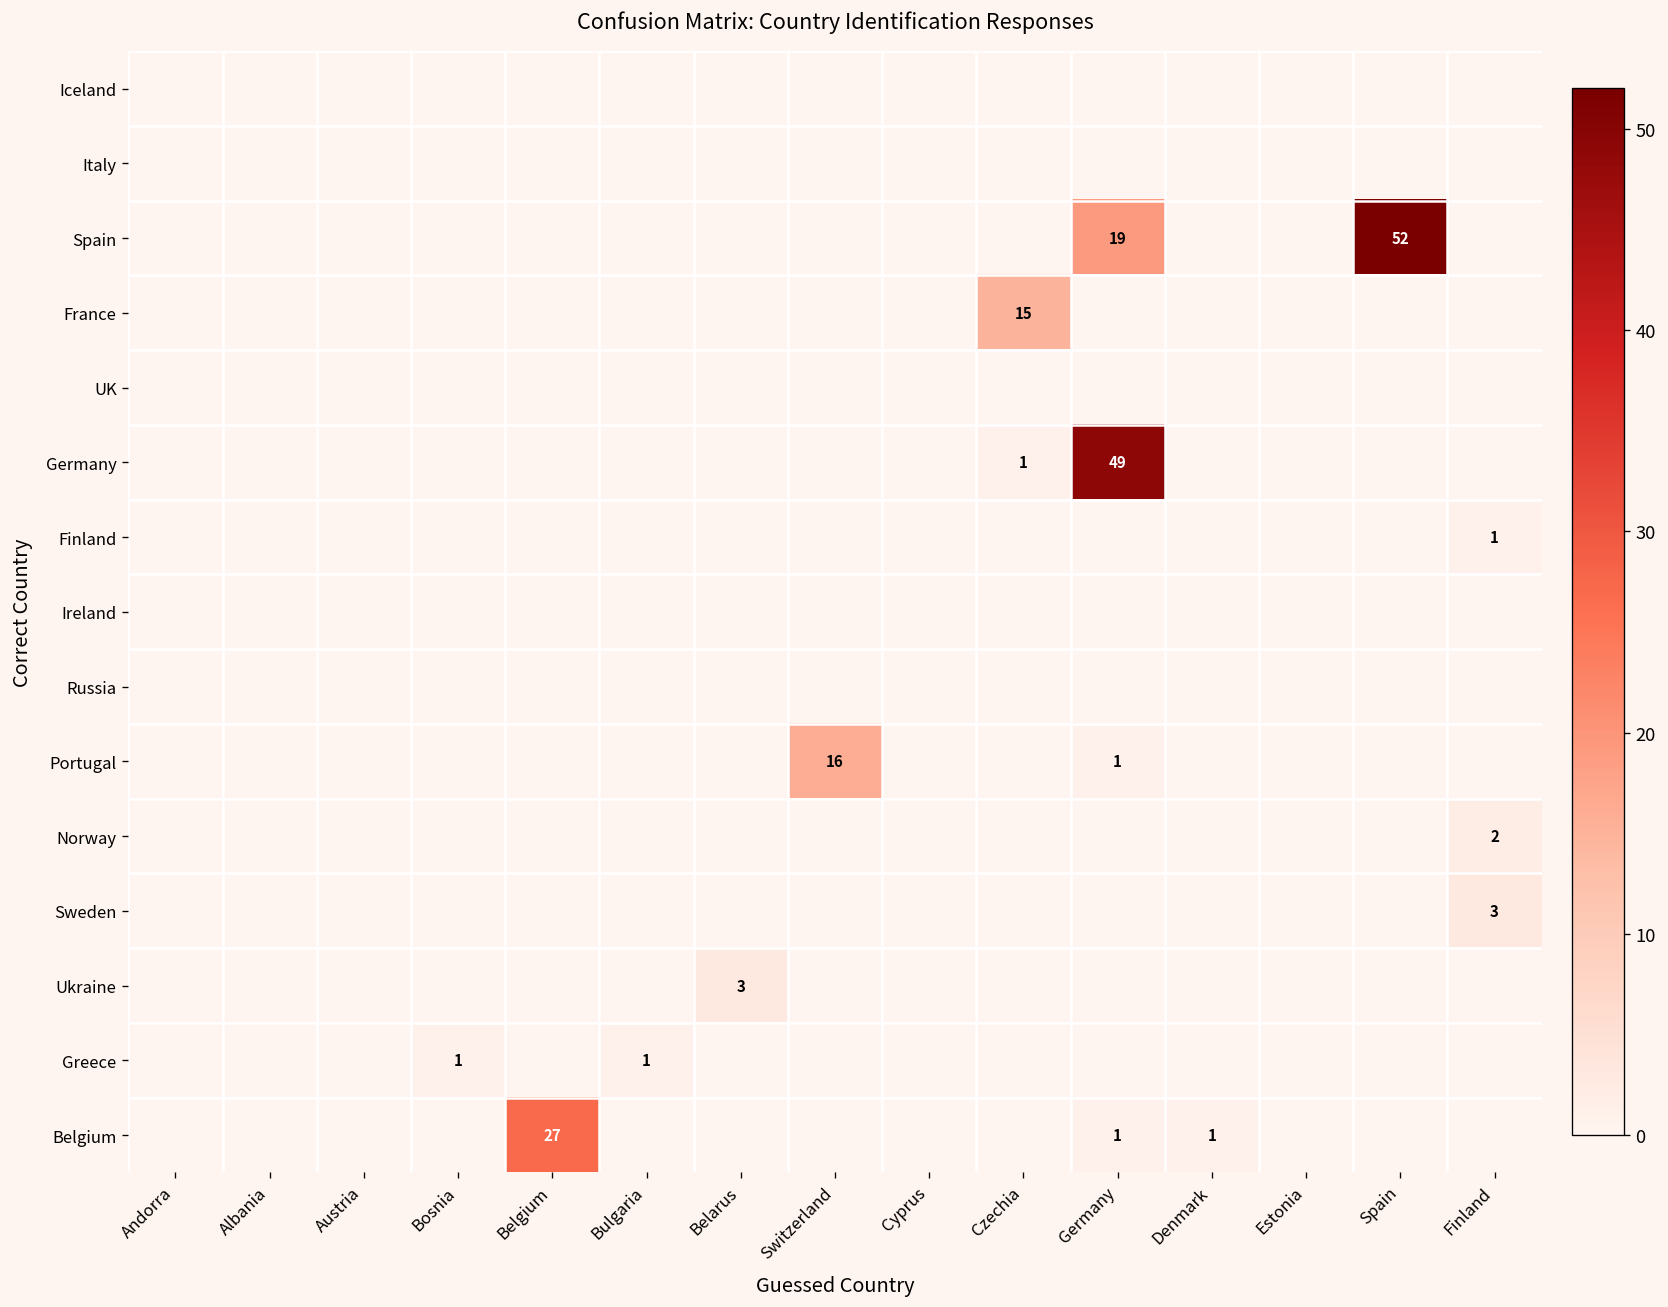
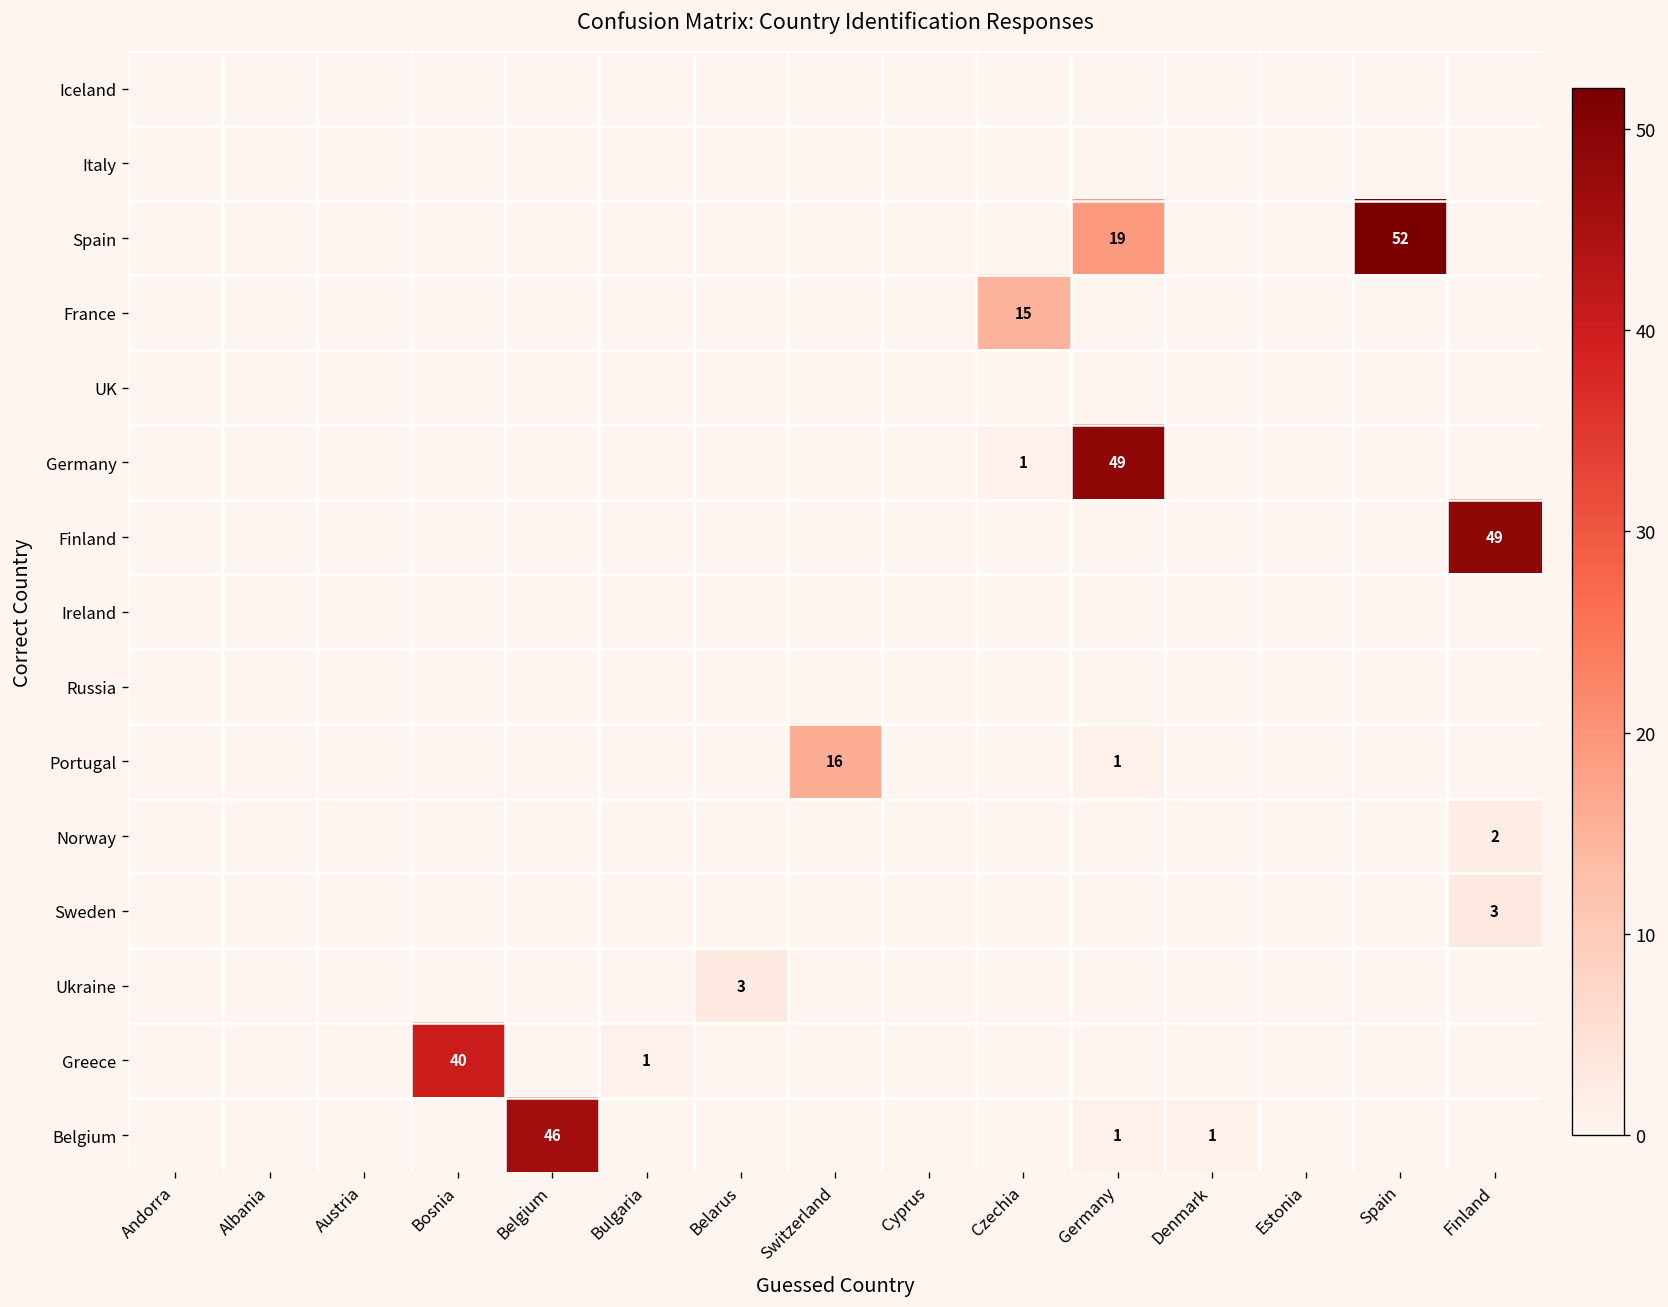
Finland, Finland: 1 -> 49
Greece, Bosnia: 1 -> 40
Belgium, Belgium: 27 -> 46
